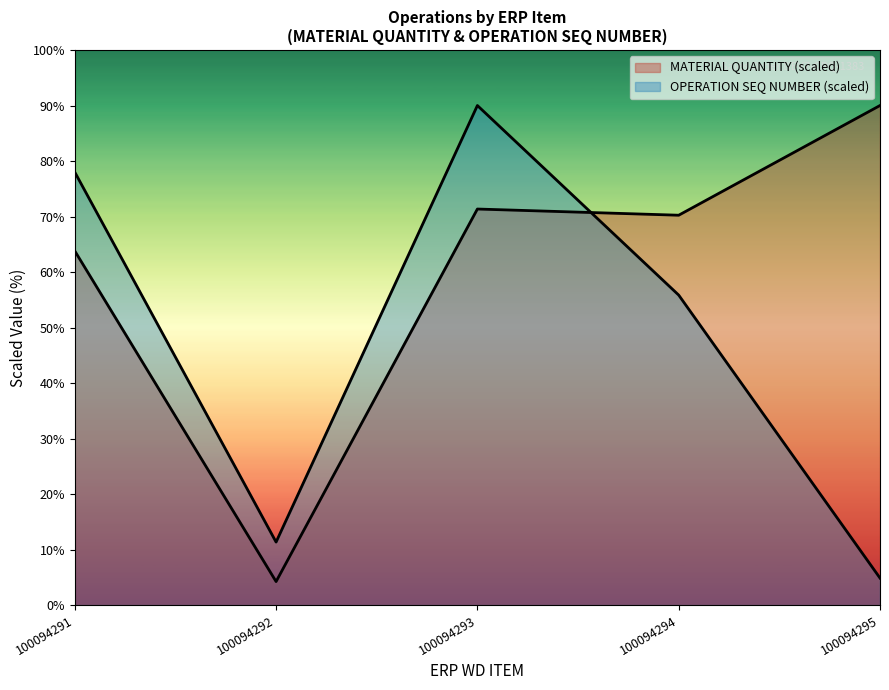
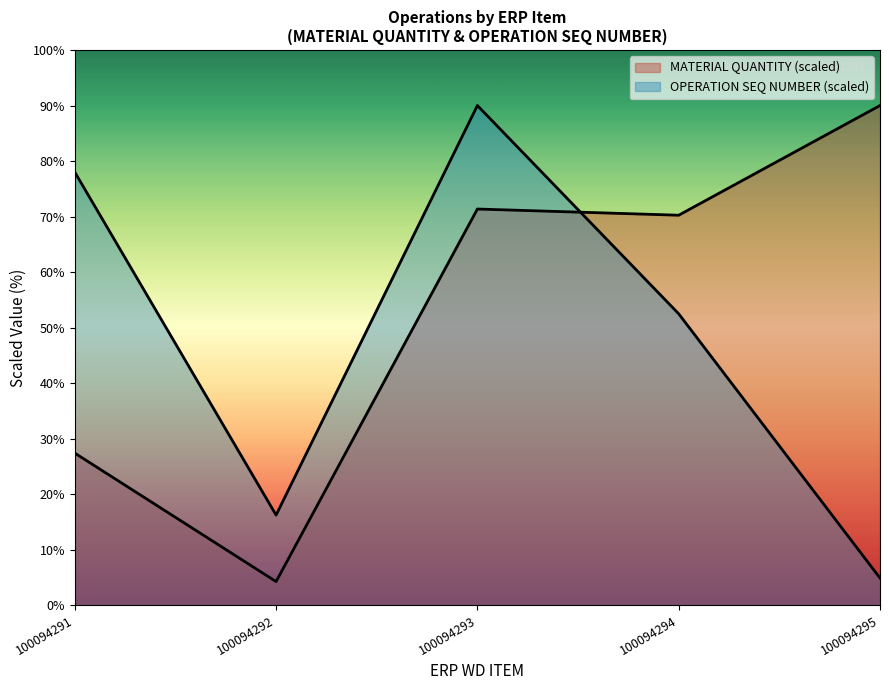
MATERIAL QUANTITY (scaled), 100094291: 64% -> 27%
OPERATION SEQ NUMBER (scaled), 100094292: 11% -> 16%
OPERATION SEQ NUMBER (scaled), 100094294: 56% -> 52%
